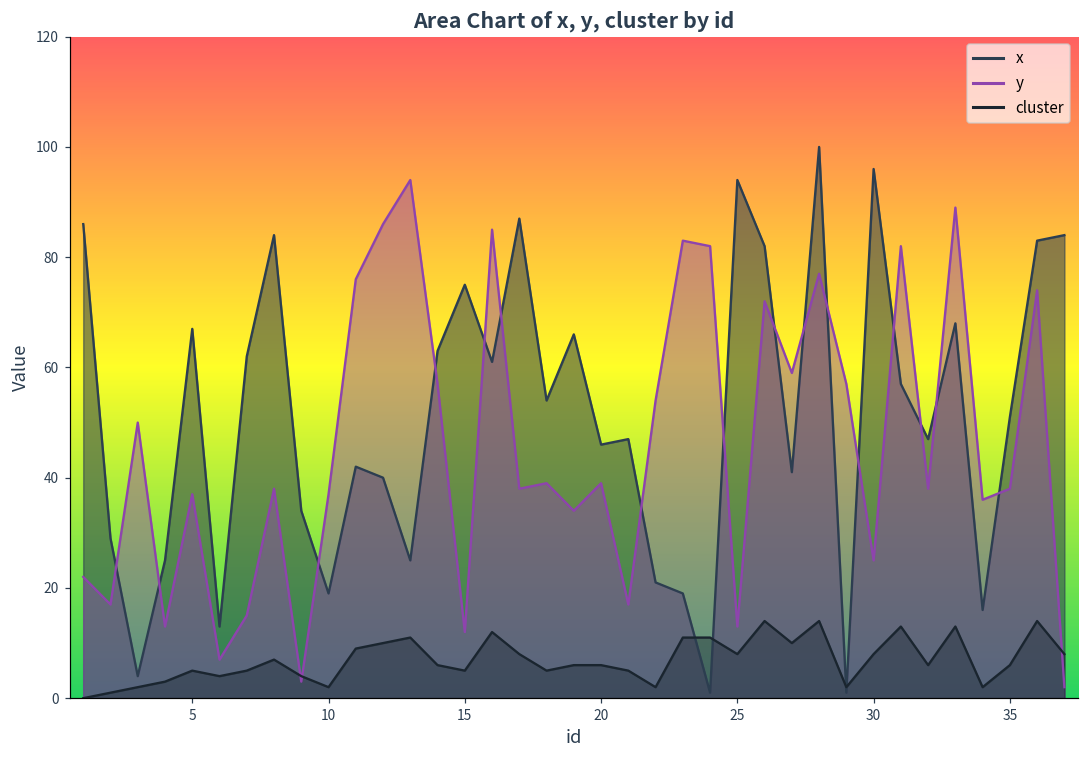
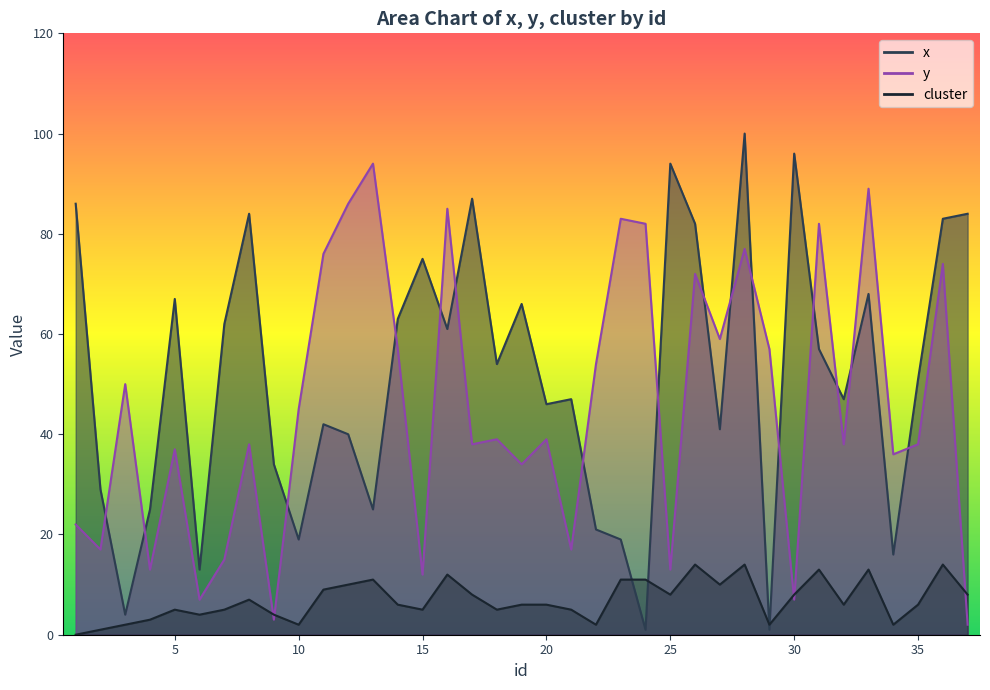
y, 10: 37 -> 45
y, 30: 25 -> 7
